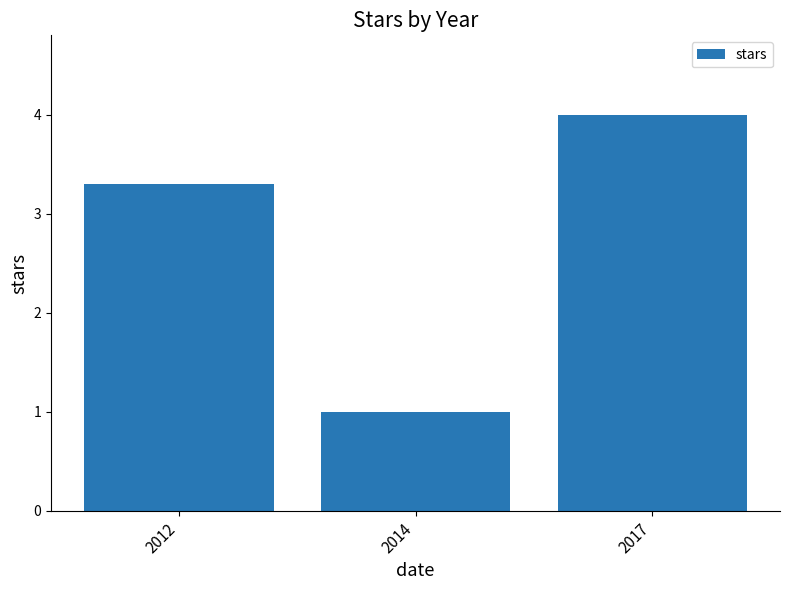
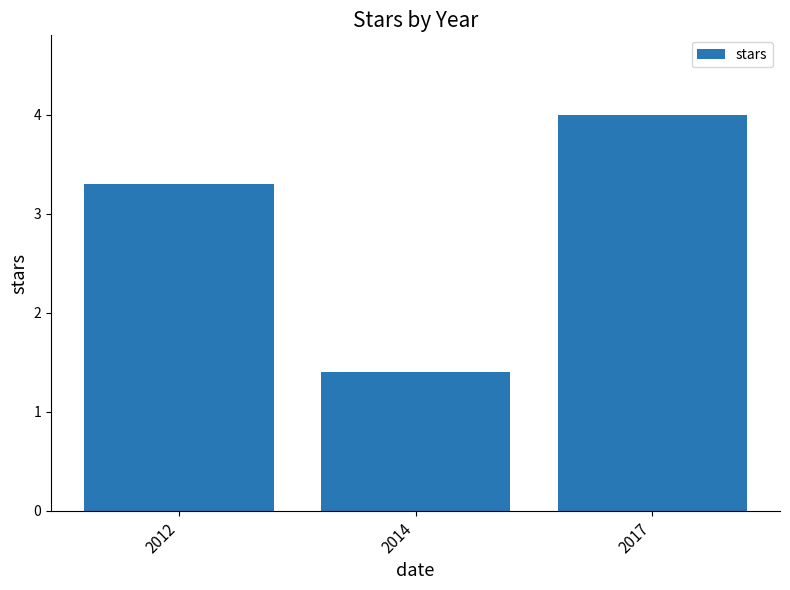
2014: 1.0 -> 1.4
